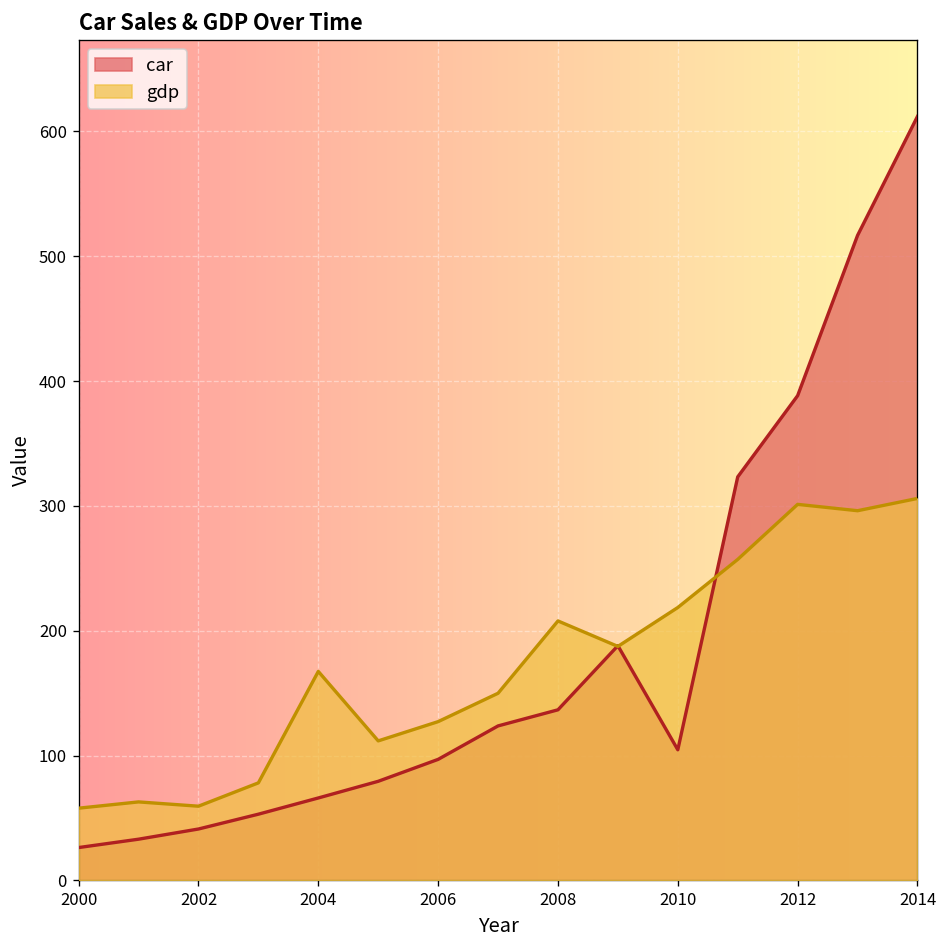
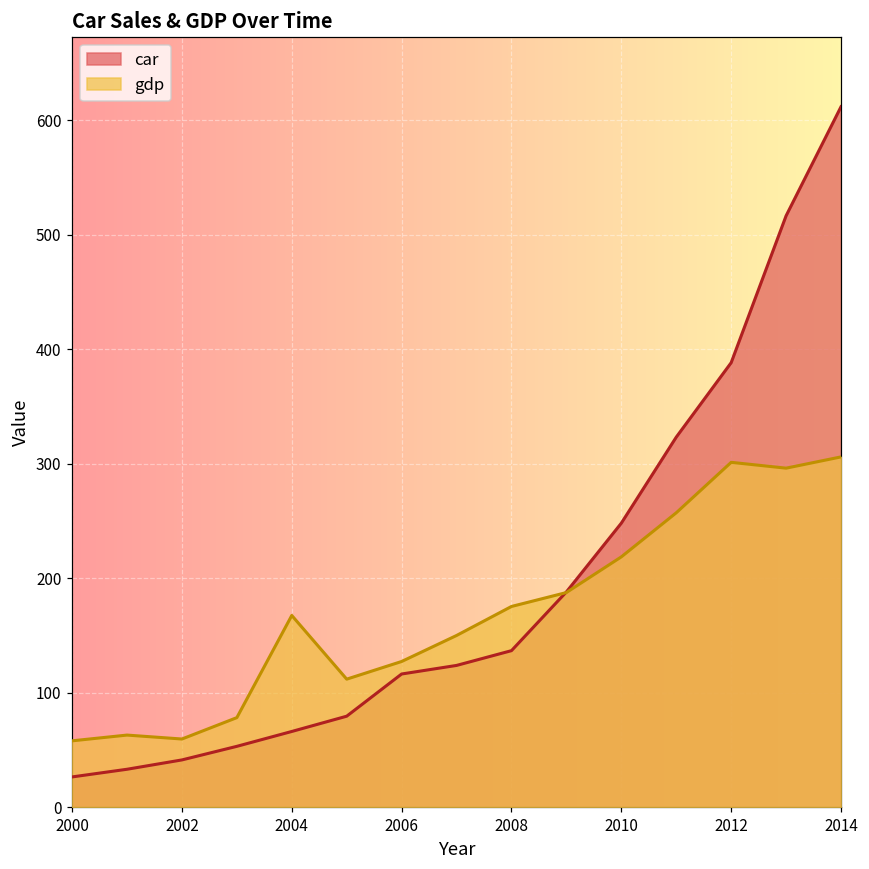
car, 2006: 97 -> 116
gdp, 2008: 208 -> 175
car, 2010: 105 -> 248
